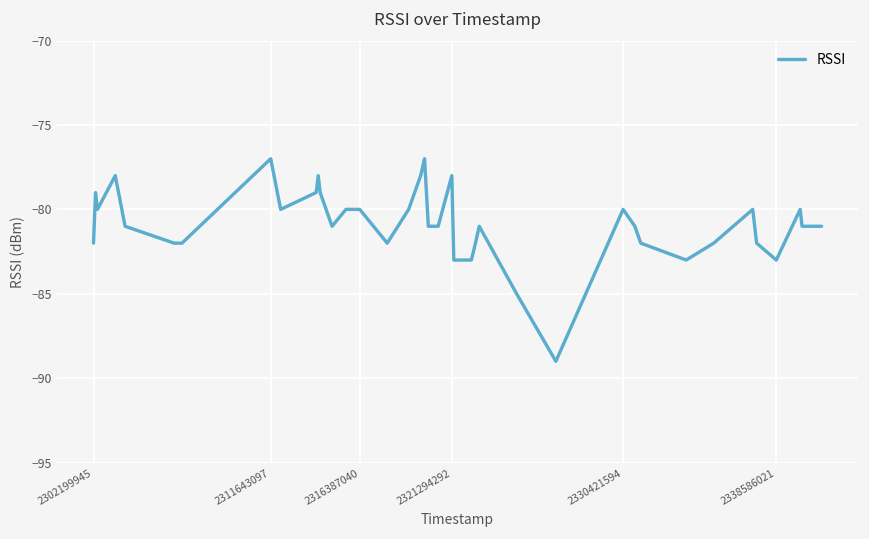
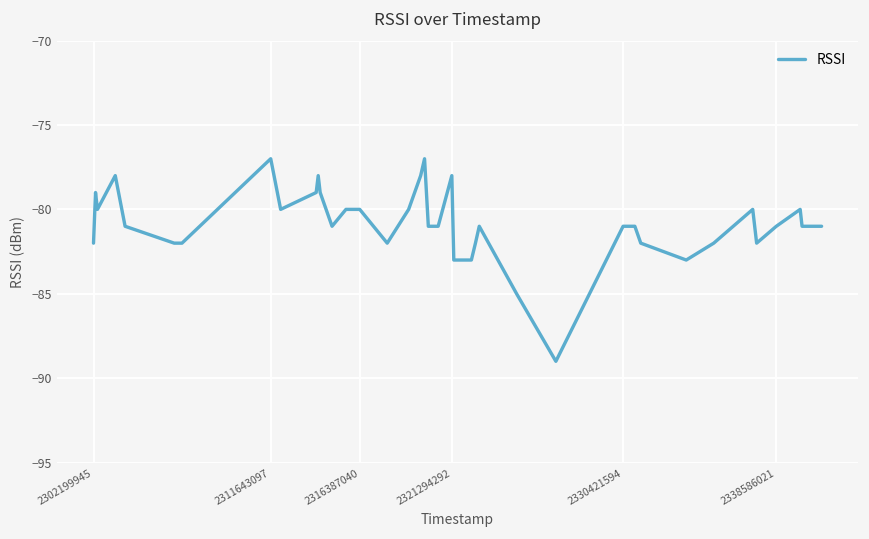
2330421594: -80 -> -81
2338586021: -83 -> -81
